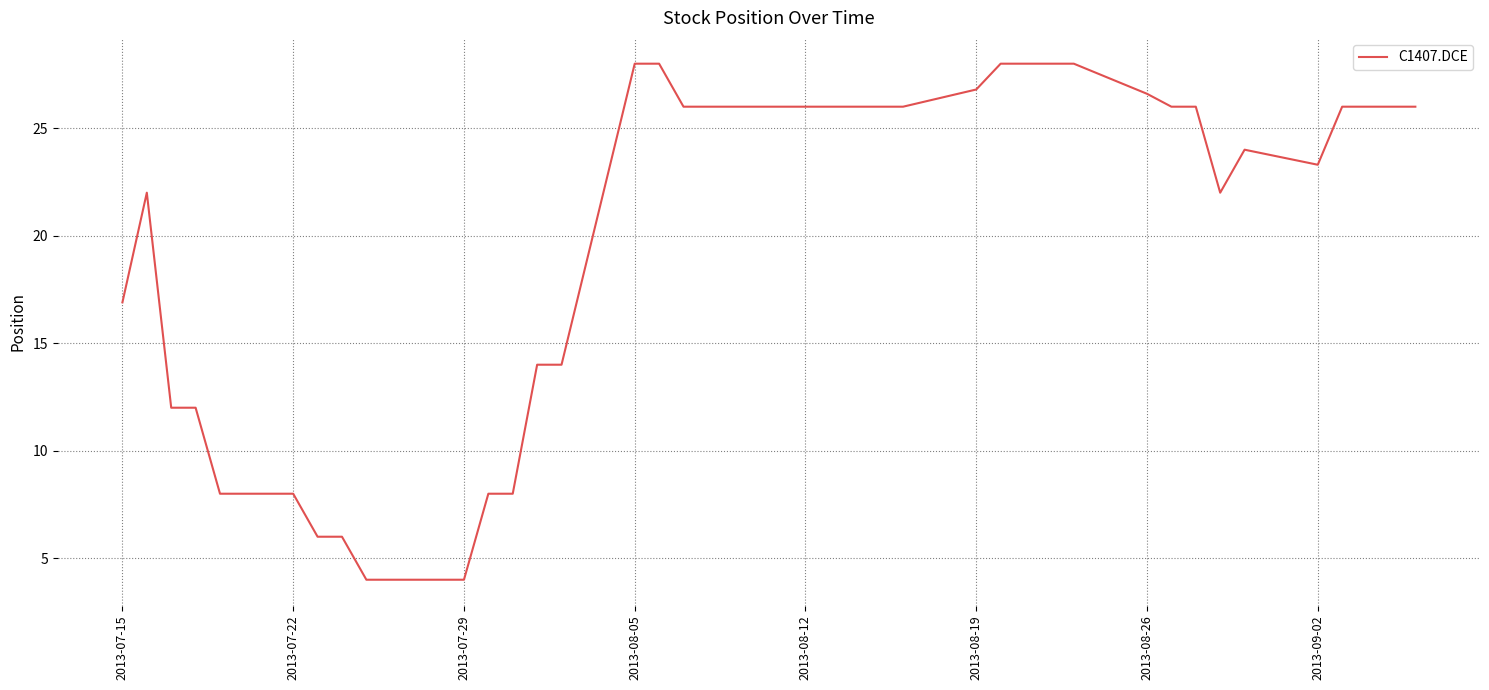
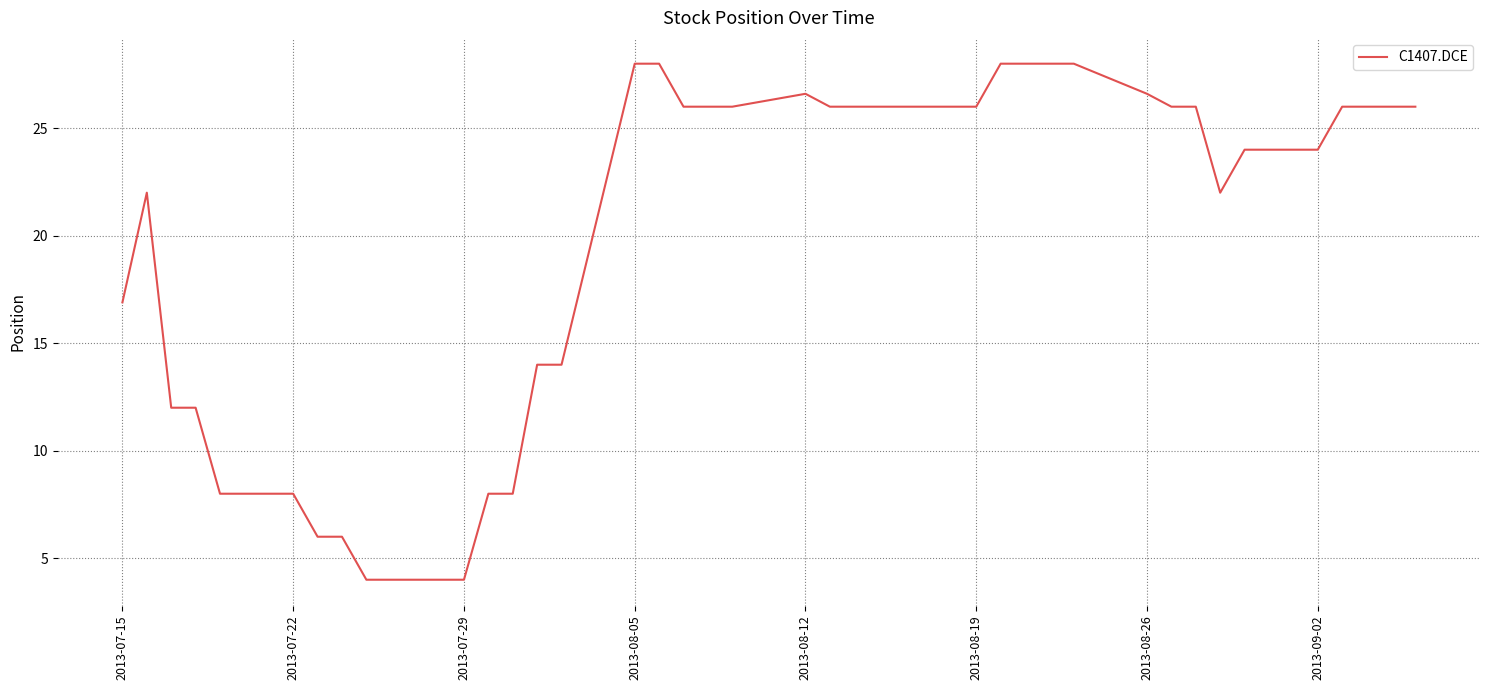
2013-08-12: 26.0 -> 26.6
2013-08-19: 26.8 -> 26.0
2013-09-02: 23.3 -> 24.0
